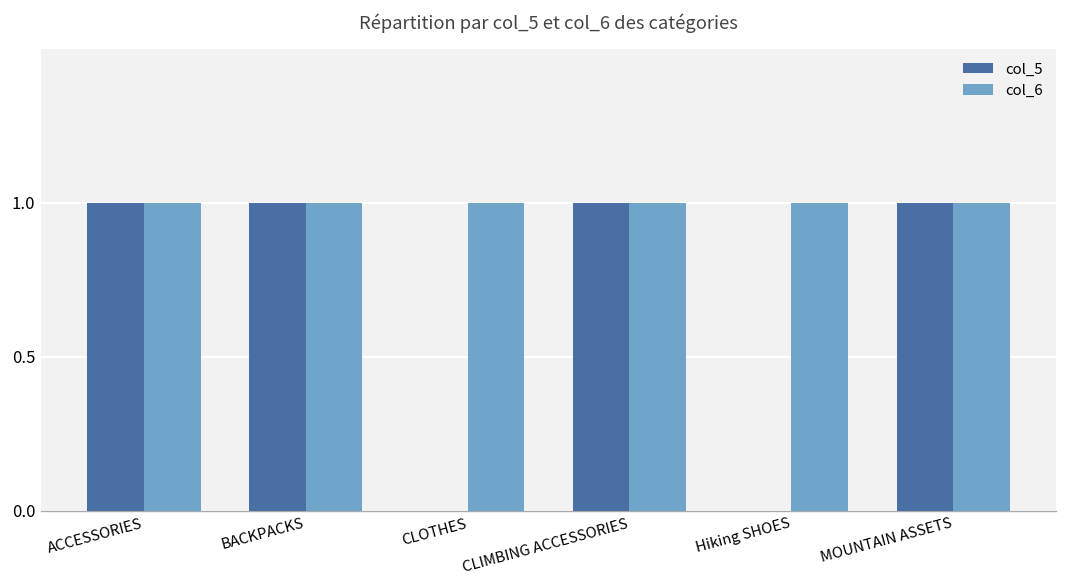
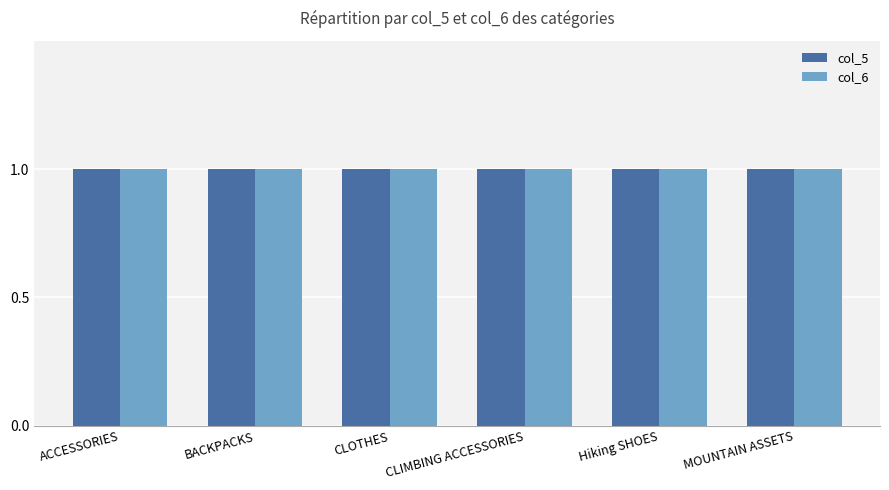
col_5, CLOTHES: 0 -> 1
col_5, Hiking SHOES: 0 -> 1
